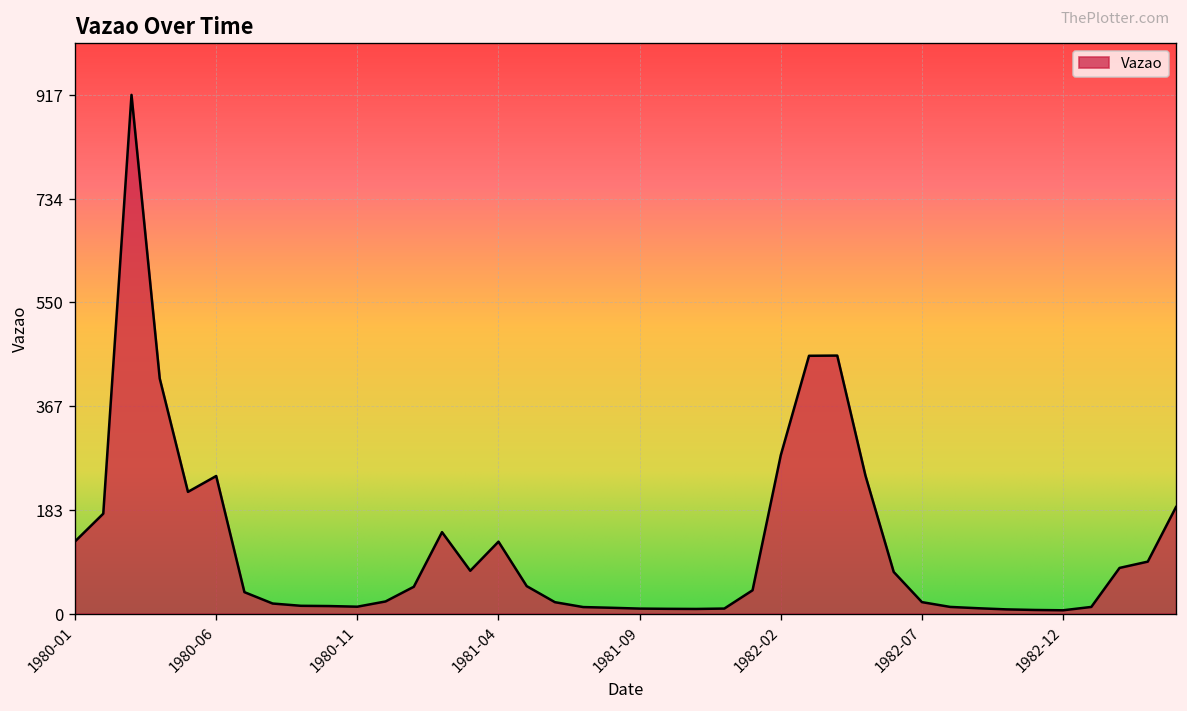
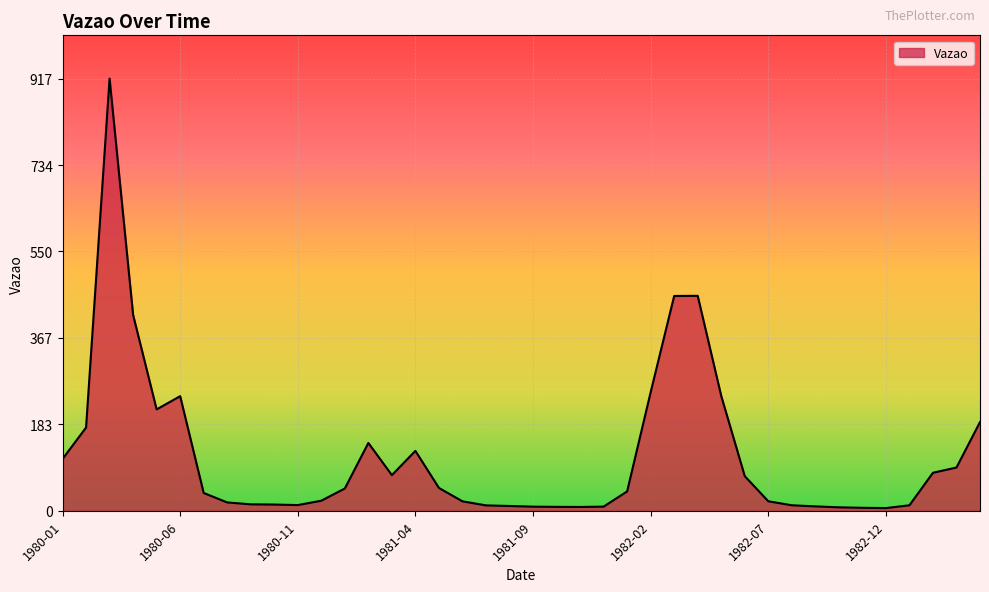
1980-01: 130 -> 110
1982-02: 280 -> 250
